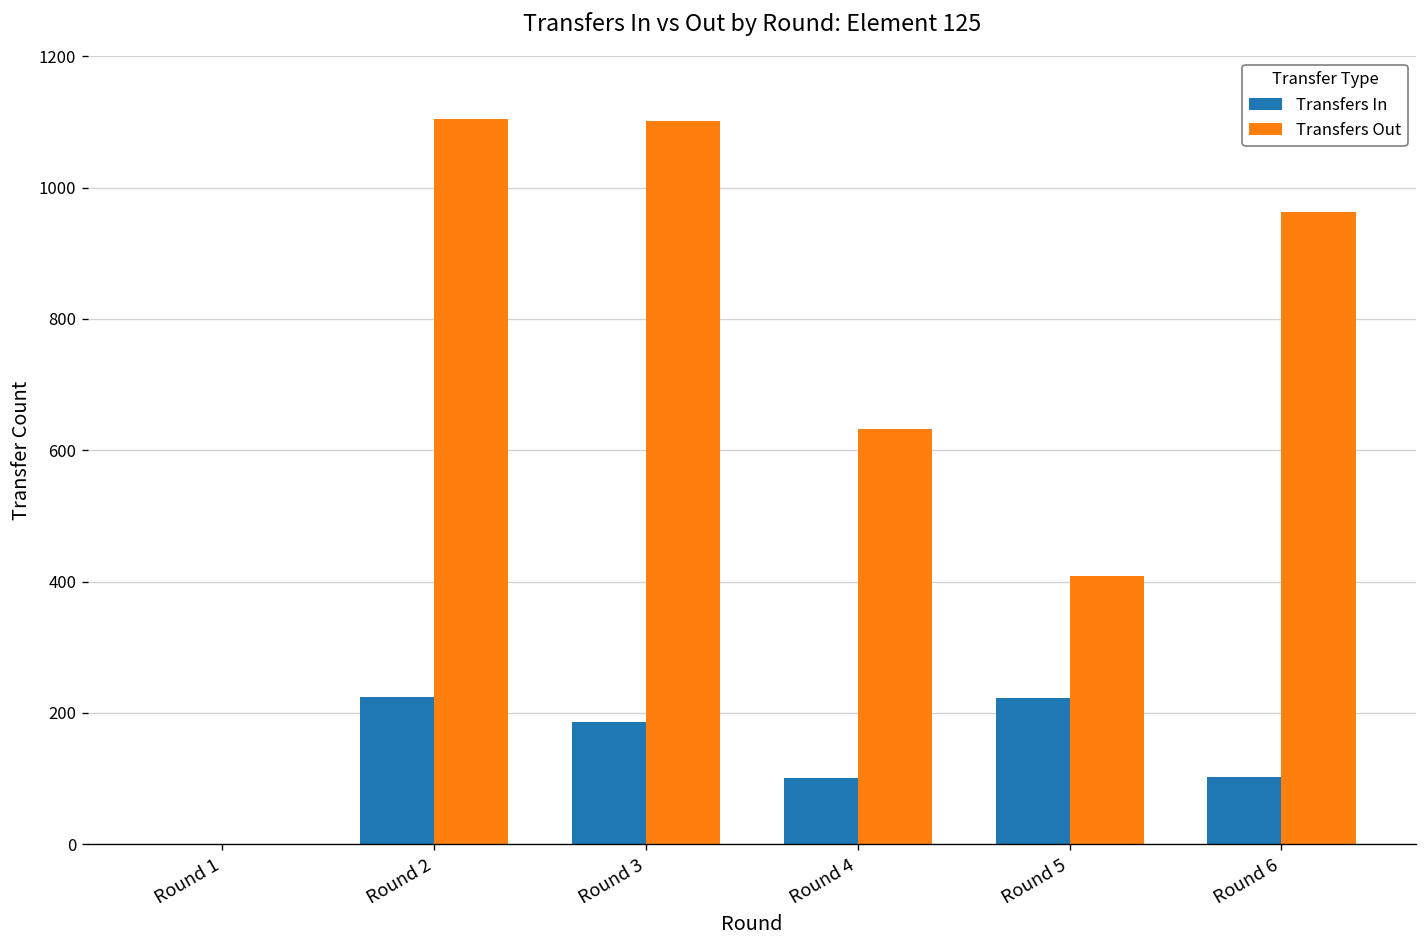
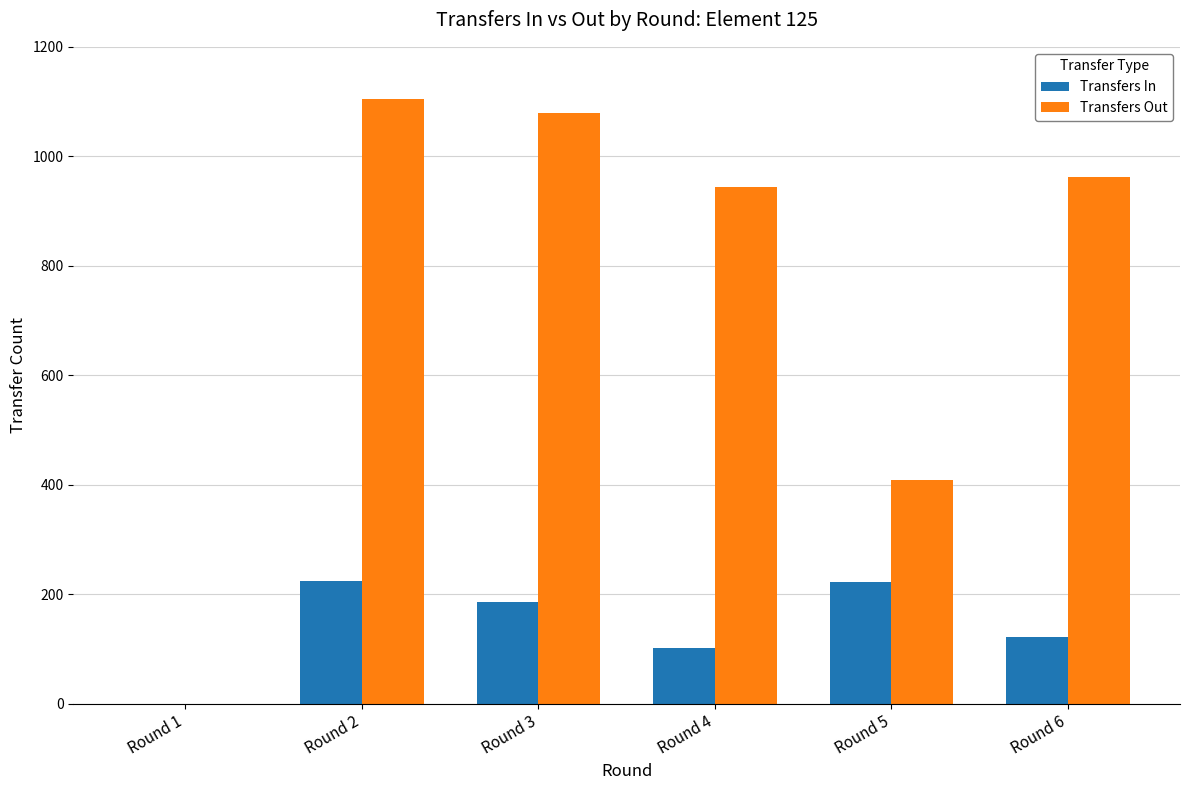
Transfers Out, Round 3: 1100 -> 1080
Transfers Out, Round 4: 630 -> 940
Transfers In, Round 6: 100 -> 120
